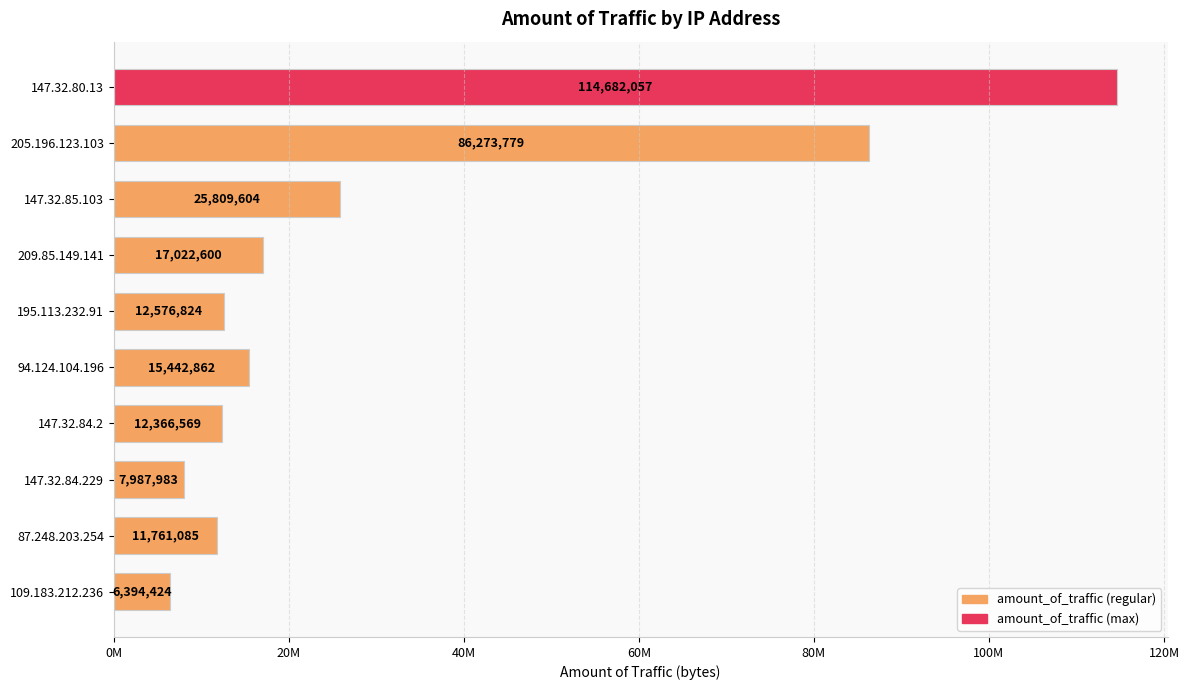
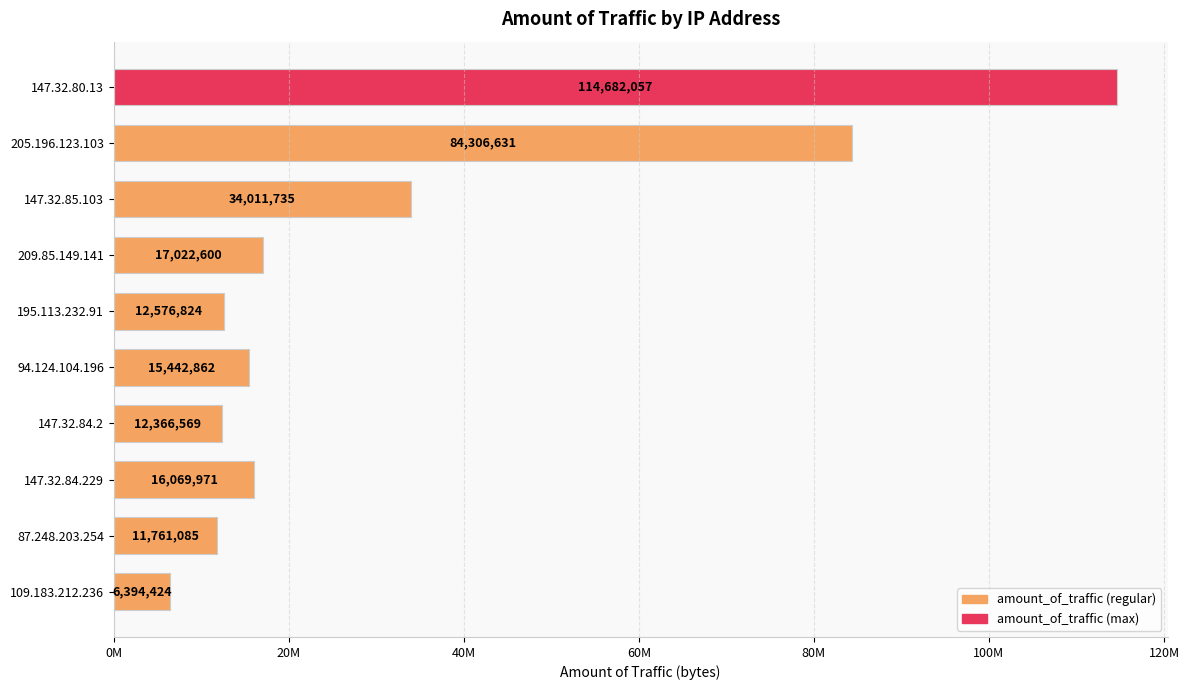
205.196.123.103: 86,273,779 -> 84,306,631
147.32.85.103: 25,809,604 -> 34,011,735
147.32.84.229: 7,987,983 -> 16,069,971
